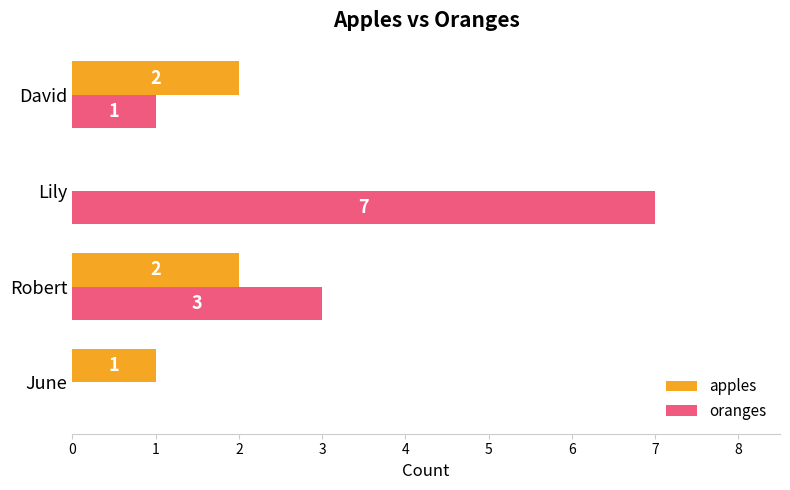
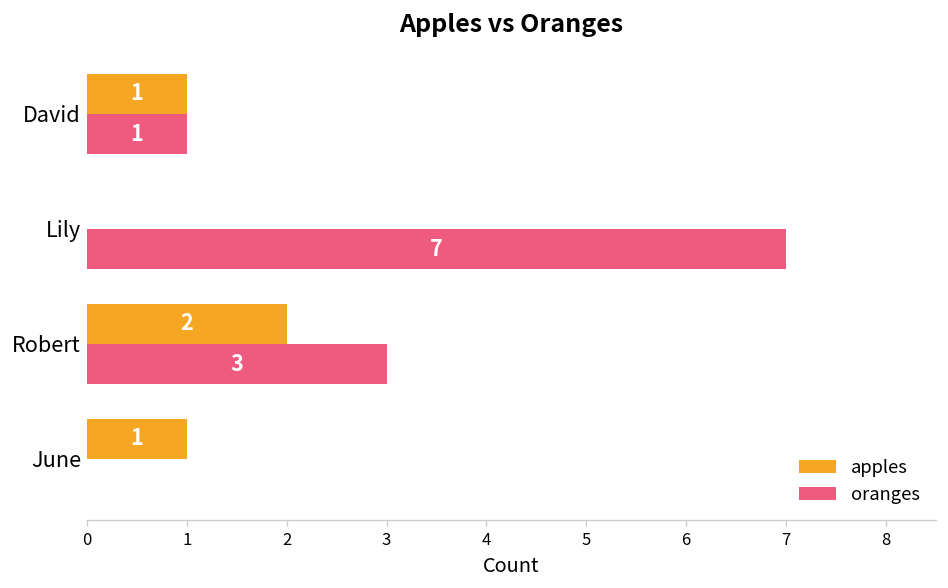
apples, David: 2 -> 1
